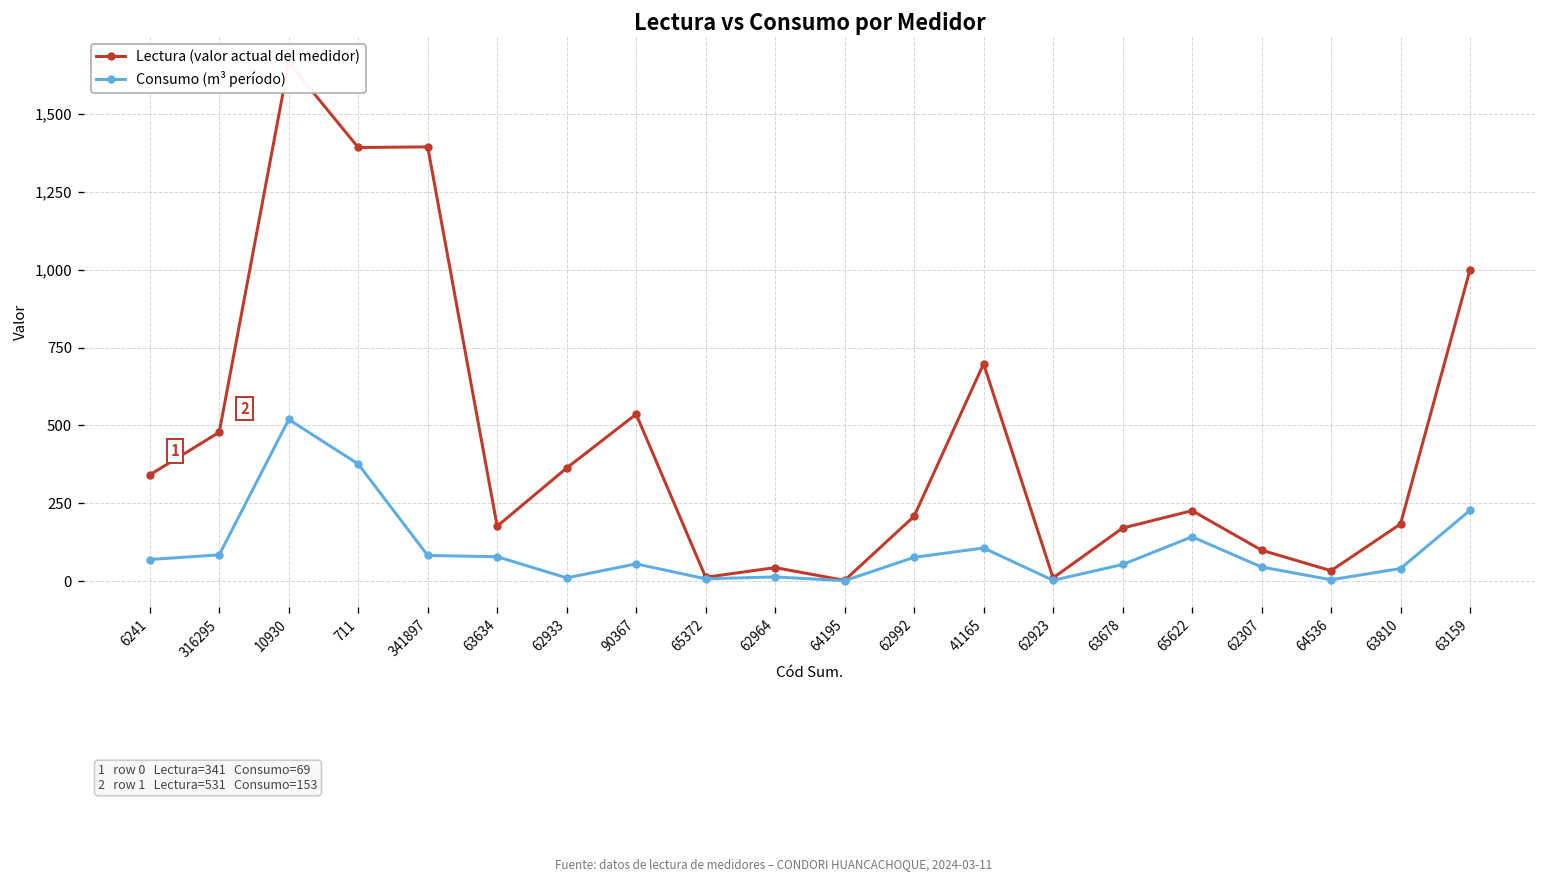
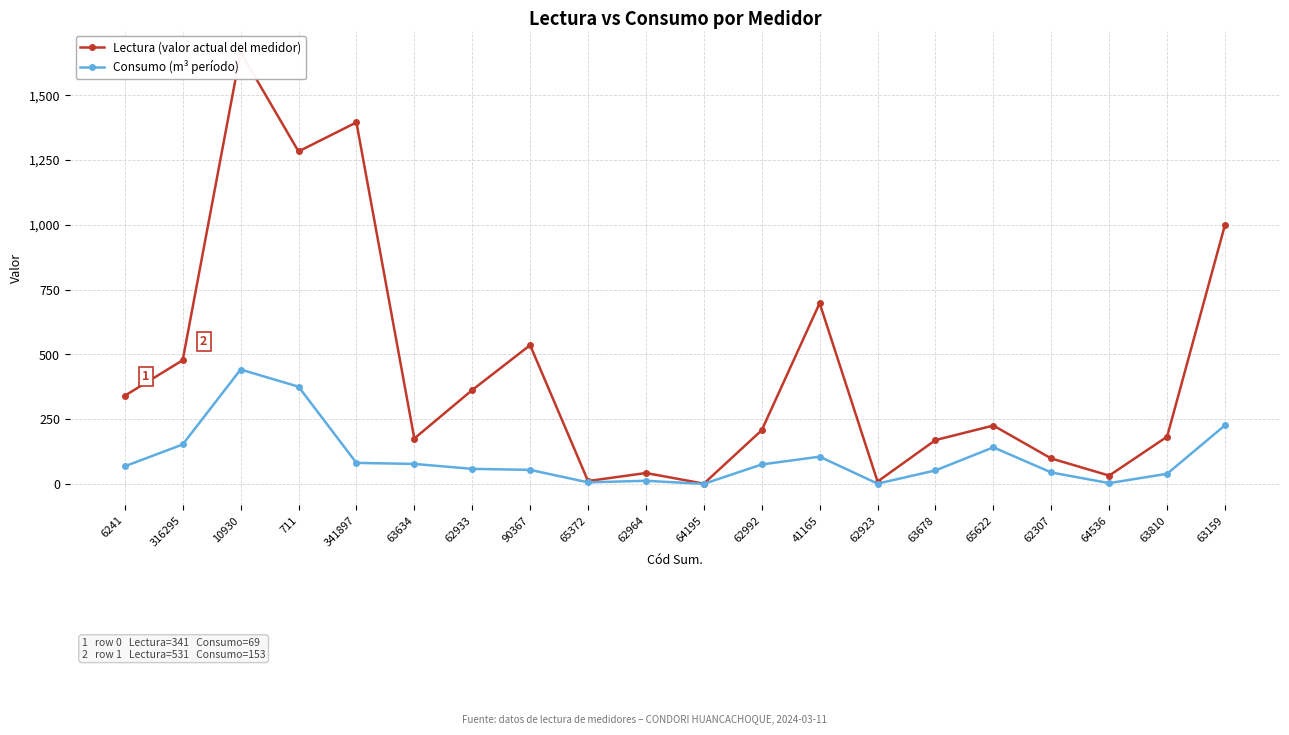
Consumo (m³ período), 316295: 80 -> 150
Consumo (m³ período), 10930: 520 -> 440
Lectura (valor actual del medidor), 711: 1,390 -> 1,280
Consumo (m³ período), 62933: 10 -> 60
